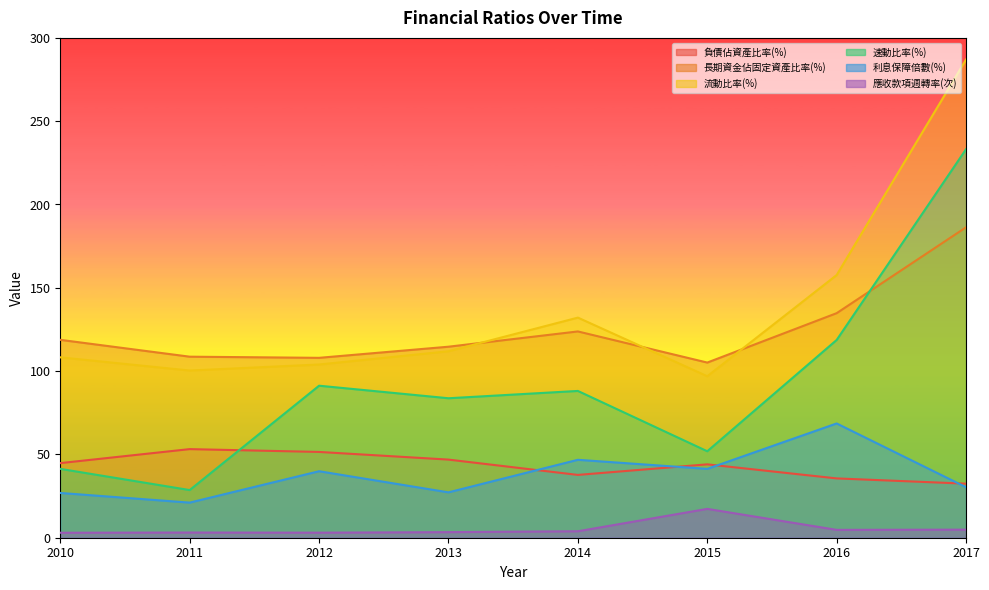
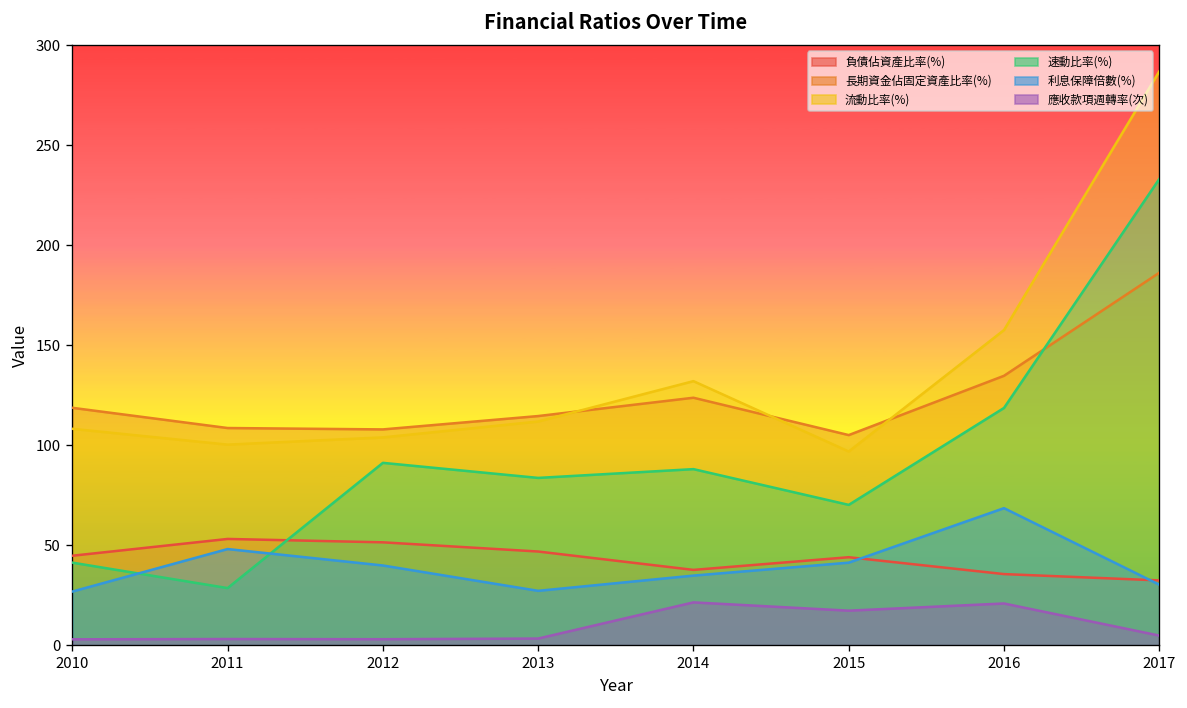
利息保障倍數(%), 2011: 21 -> 48
利息保障倍數(%), 2014: 47 -> 35
應收款項週轉率(次), 2014: 4 -> 21
速動比率(%), 2015: 52 -> 70
應收款項週轉率(次), 2016: 5 -> 21
